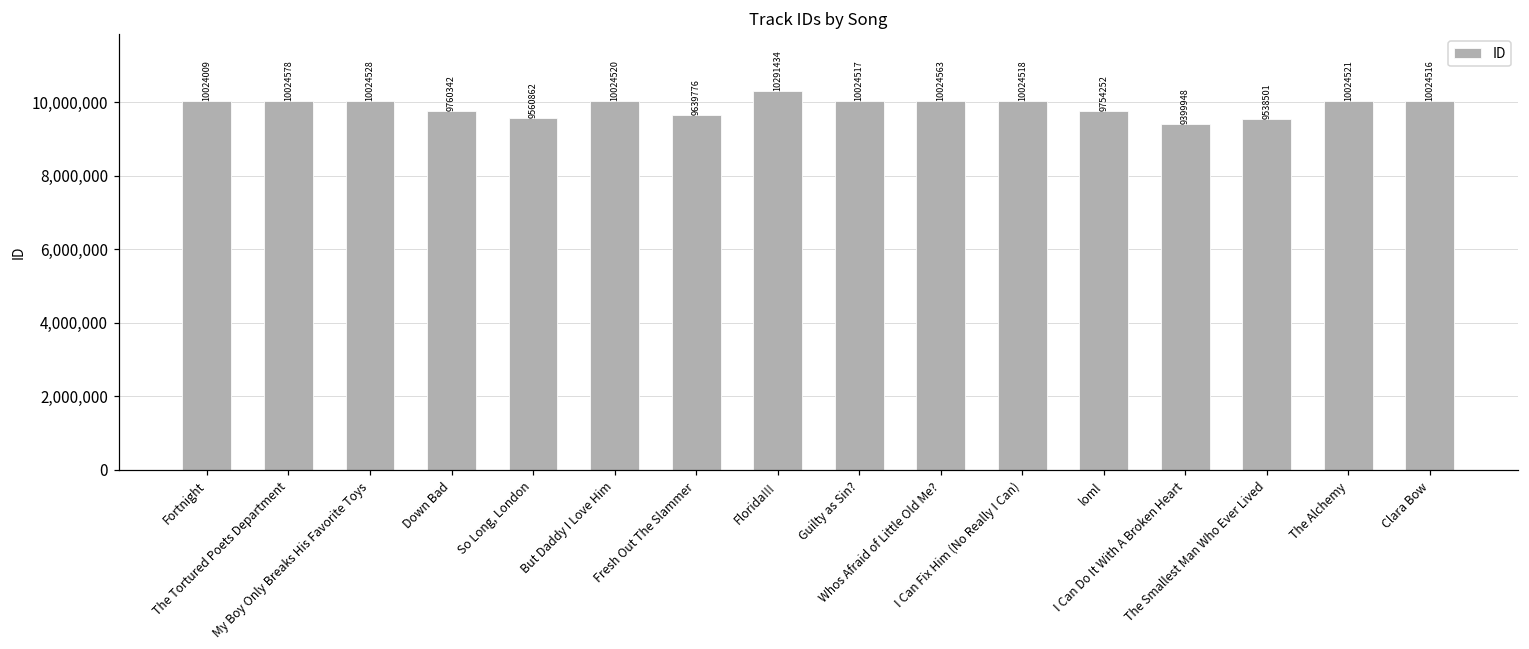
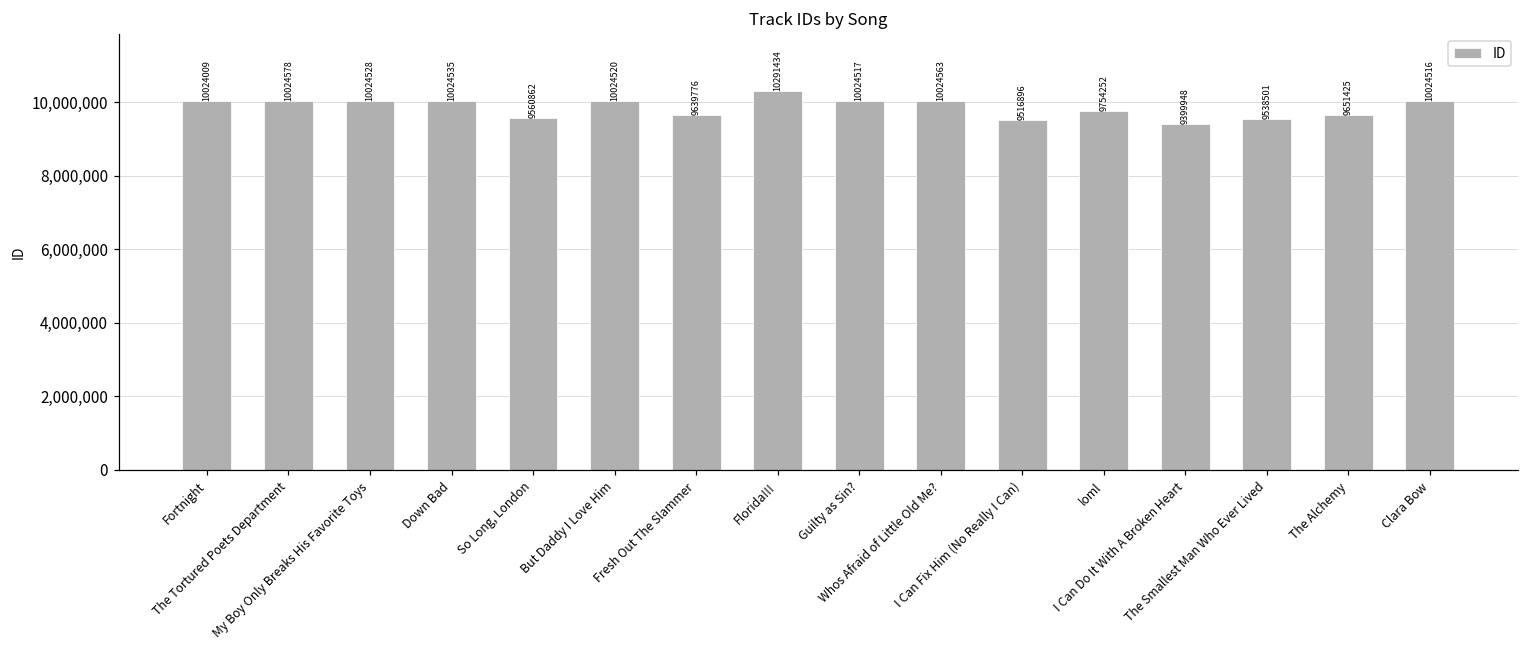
Down Bad: 9760342 -> 10024535
I Can Fix Him (No Really I Can): 10024518 -> 9516896
The Alchemy: 10024521 -> 9651425
